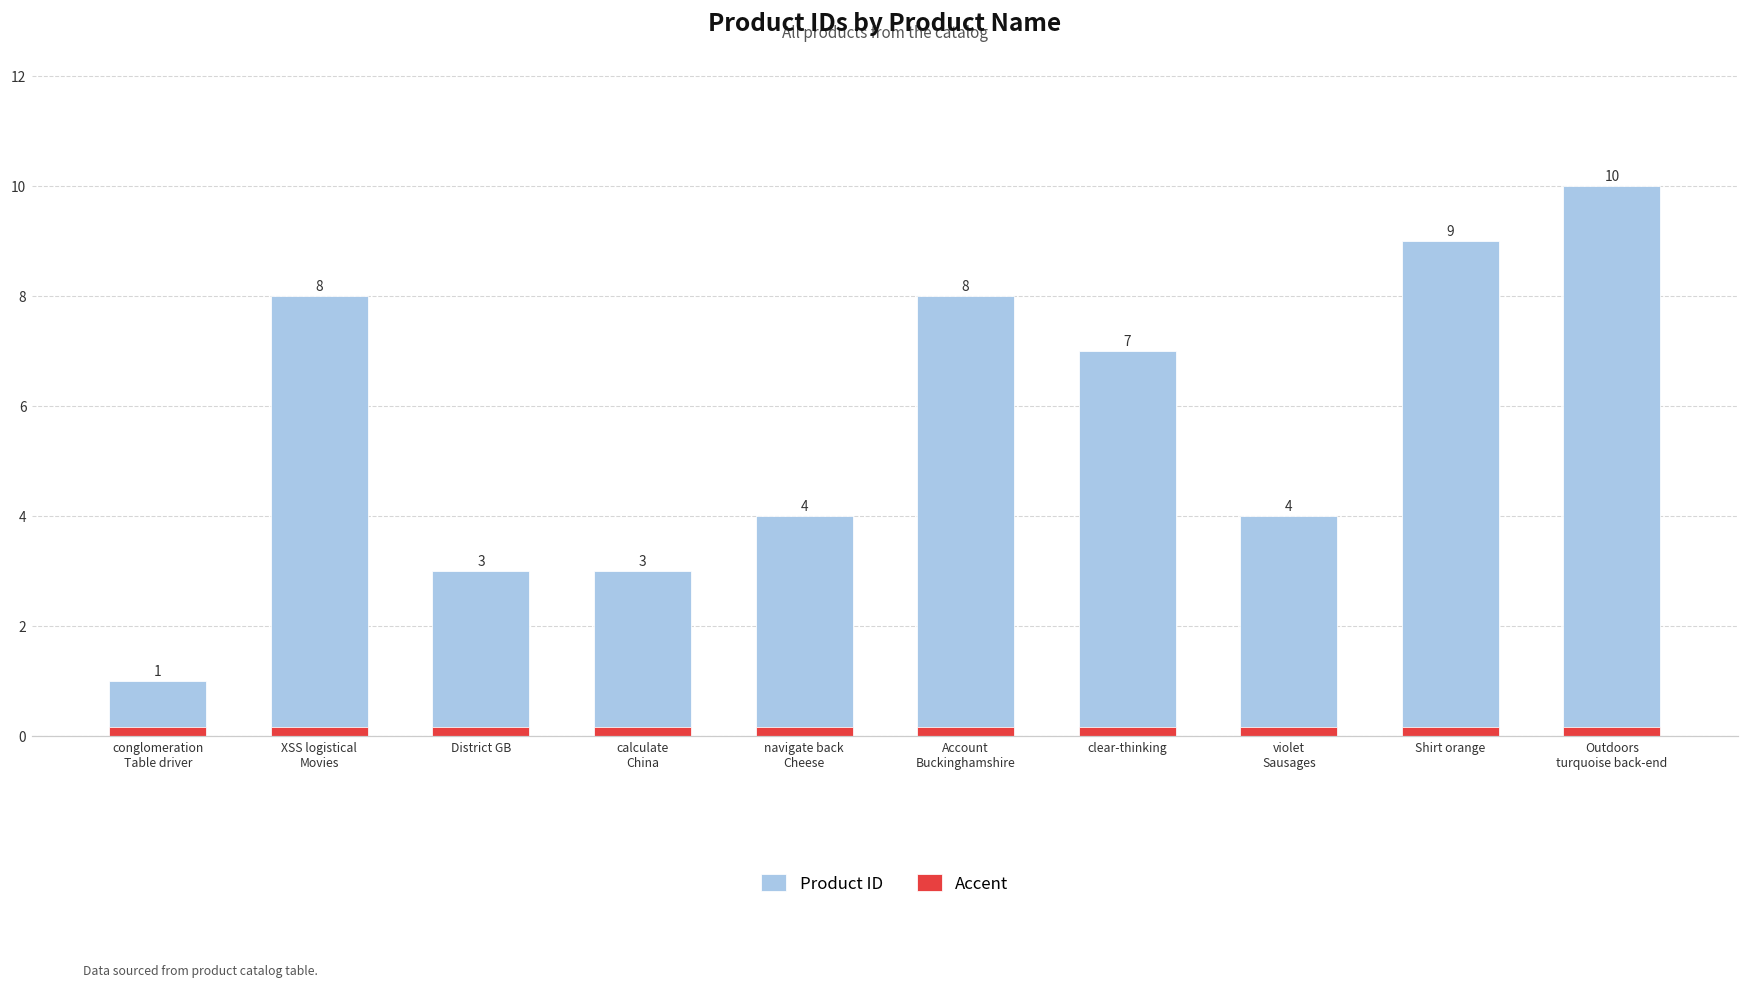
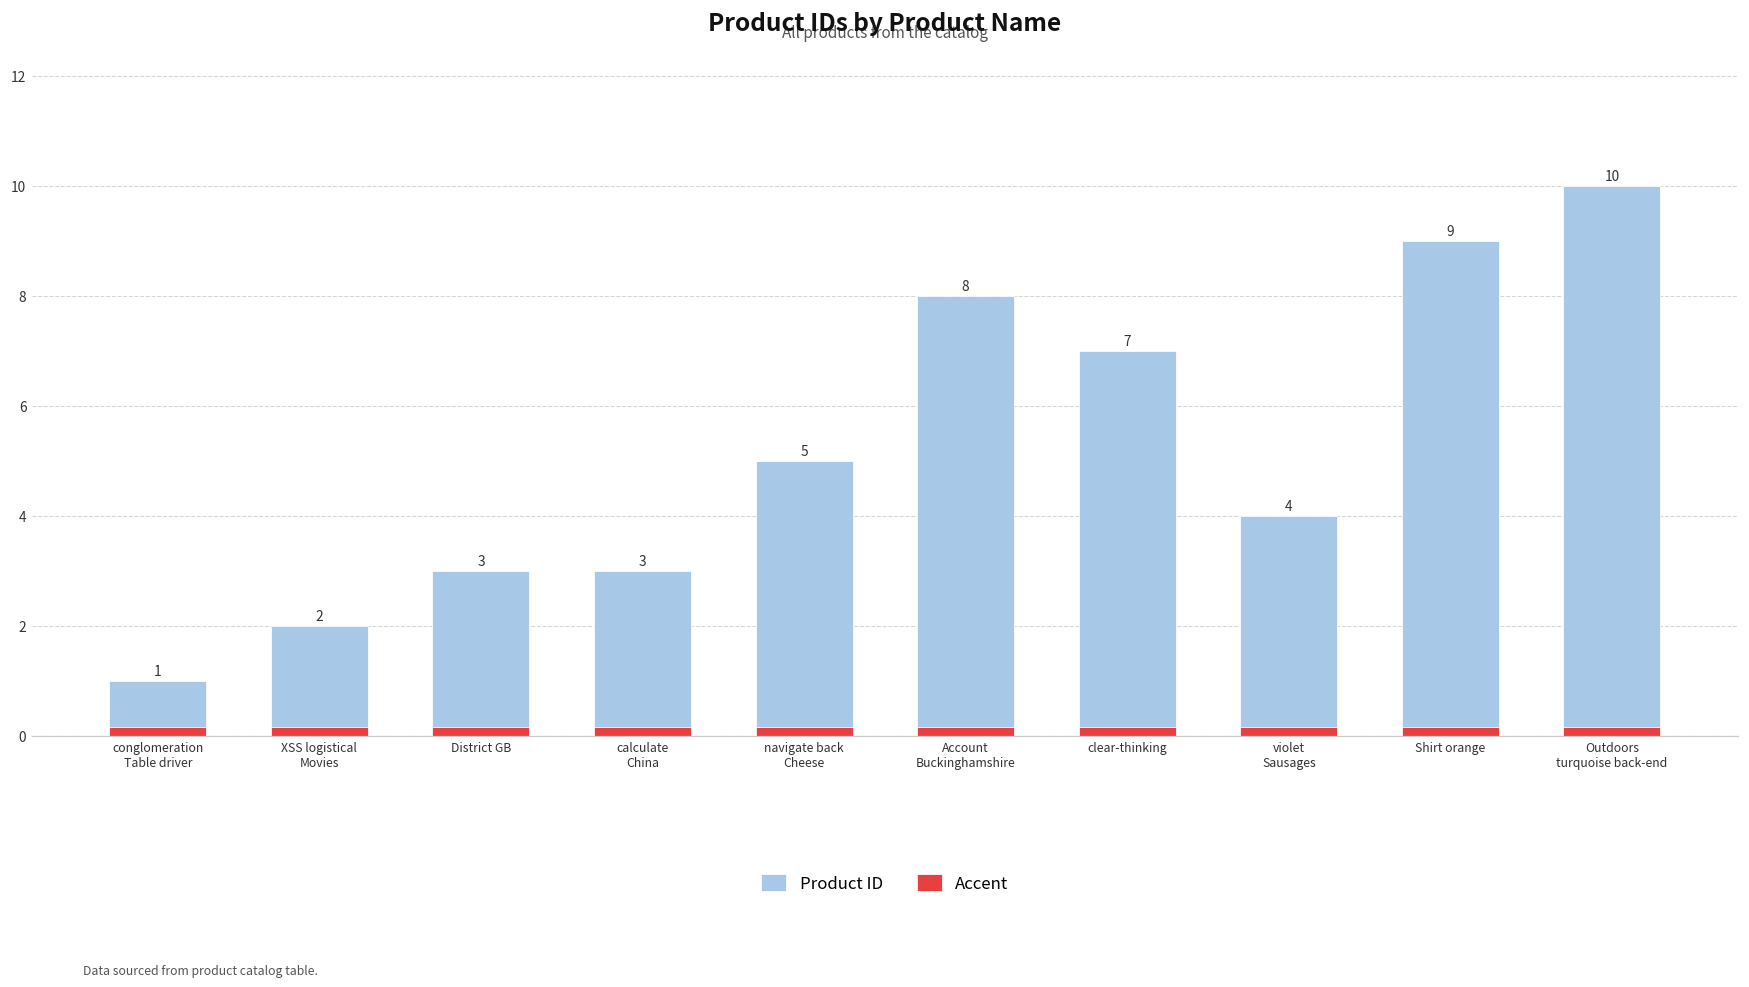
Product ID, XSS logistical Movies: 8 -> 2
Product ID, navigate back Cheese: 4 -> 5
